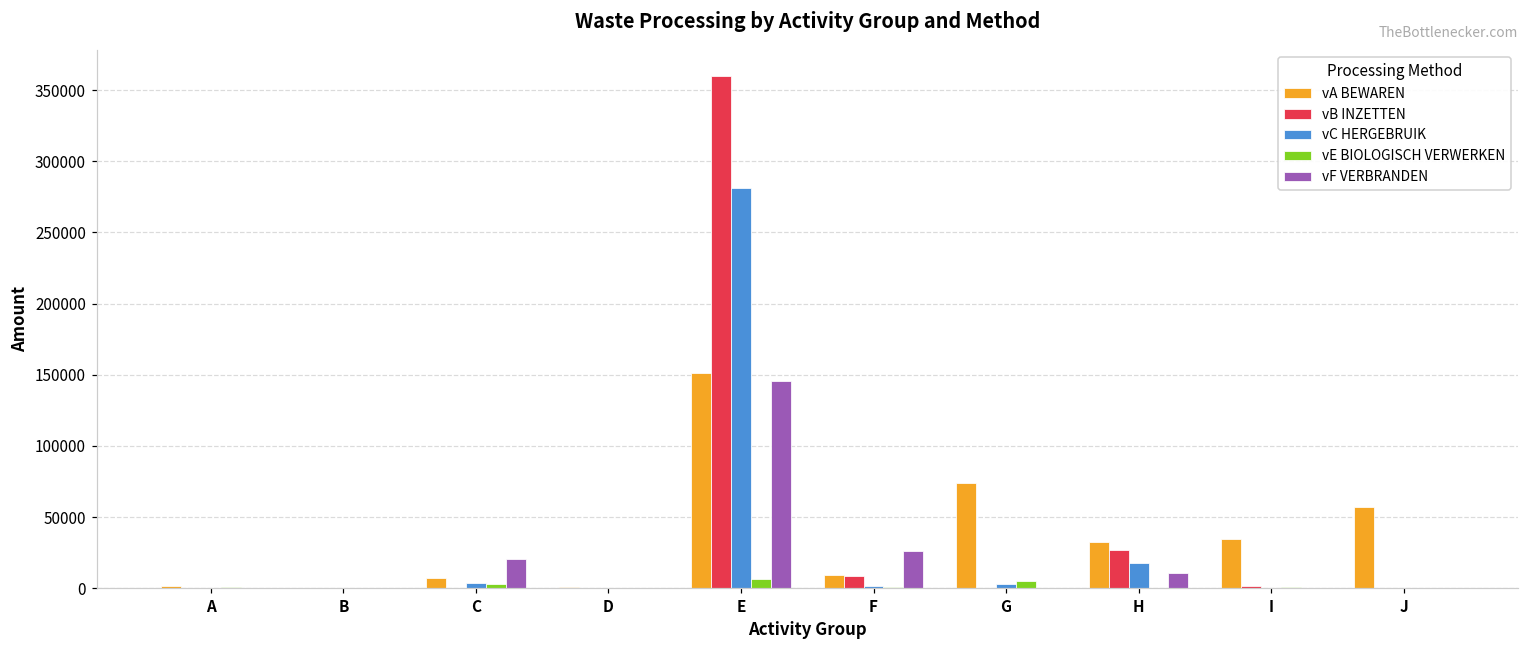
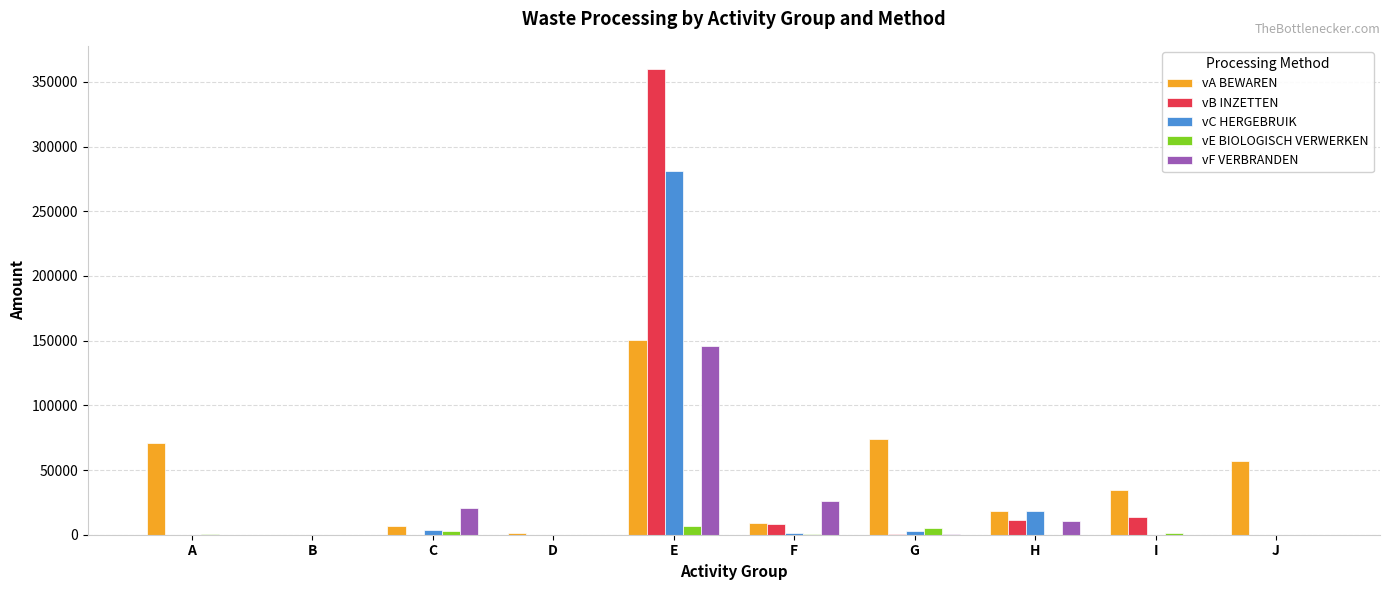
vA BEWAREN, A: 2000 -> 71000
vA BEWAREN, H: 32000 -> 18000
vB INZETTEN, H: 27000 -> 11000
vB INZETTEN, I: 2000 -> 14000
